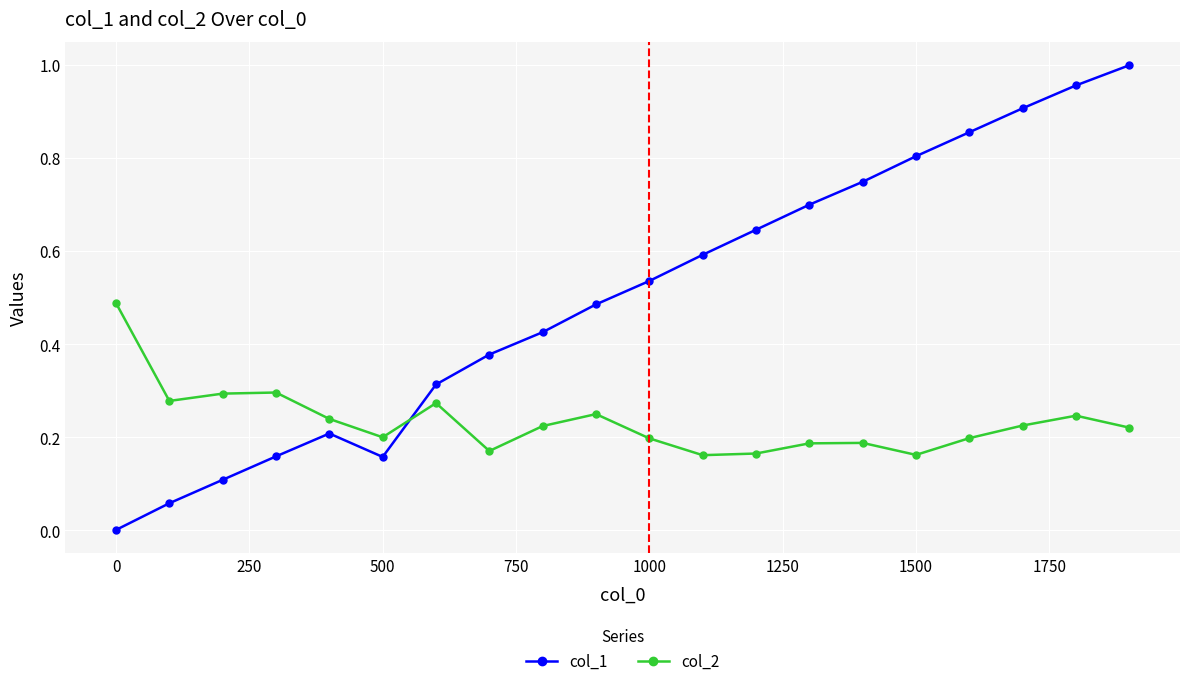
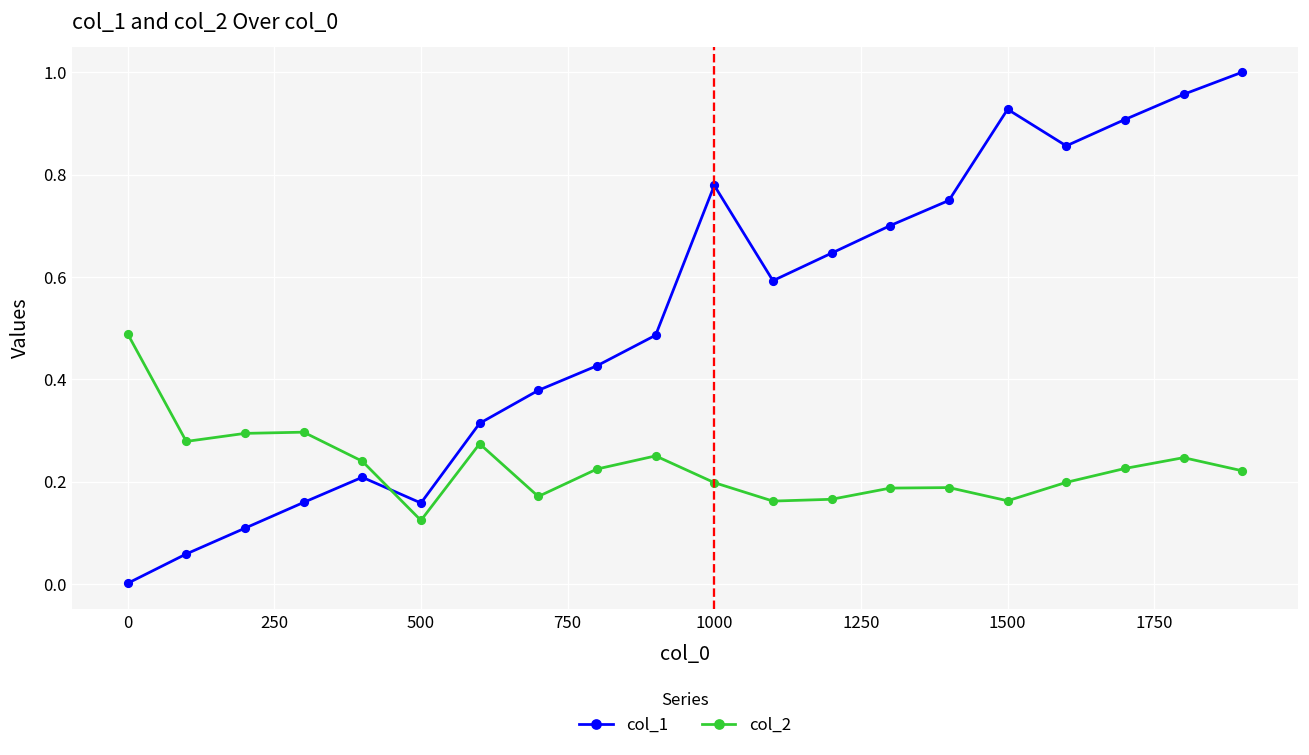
col_2, 500: 0.20 -> 0.12
col_1, 1000: 0.54 -> 0.78
col_1, 1500: 0.80 -> 0.93
